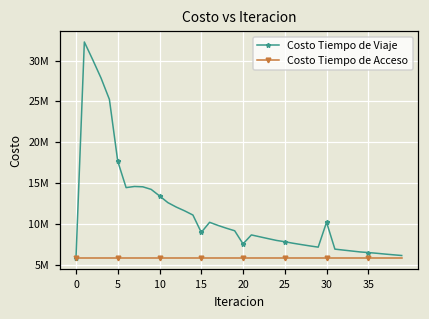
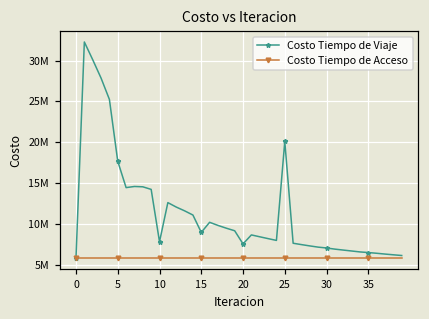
Costo Tiempo de Viaje, 10: 13000000 -> 8000000
Costo Tiempo de Viaje, 25: 8000000 -> 20000000
Costo Tiempo de Viaje, 30: 10000000 -> 7000000
